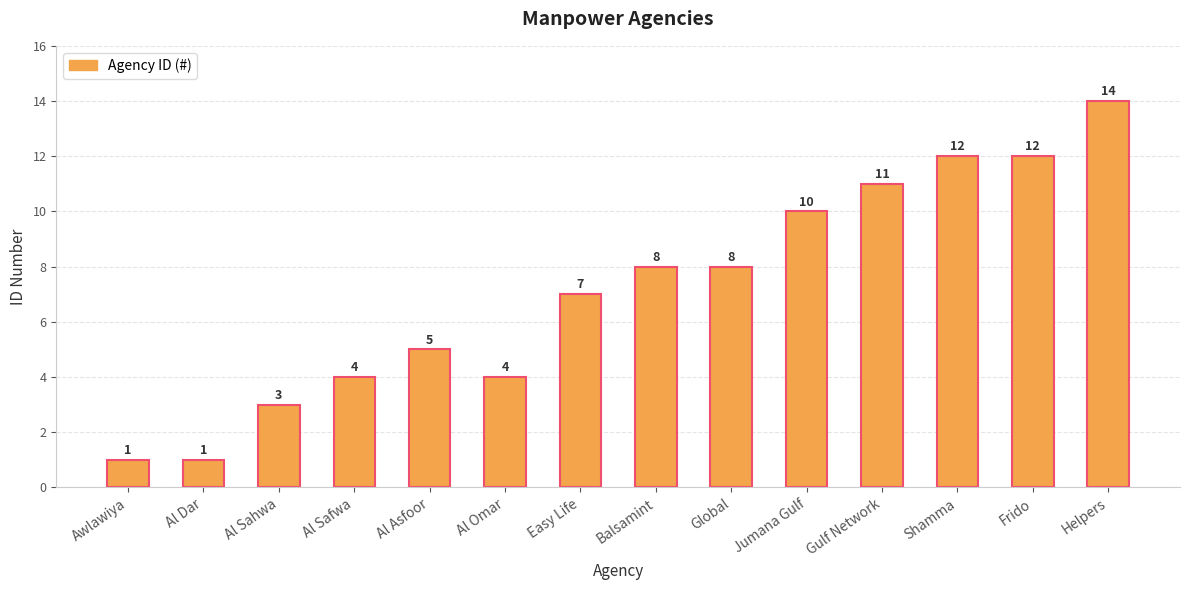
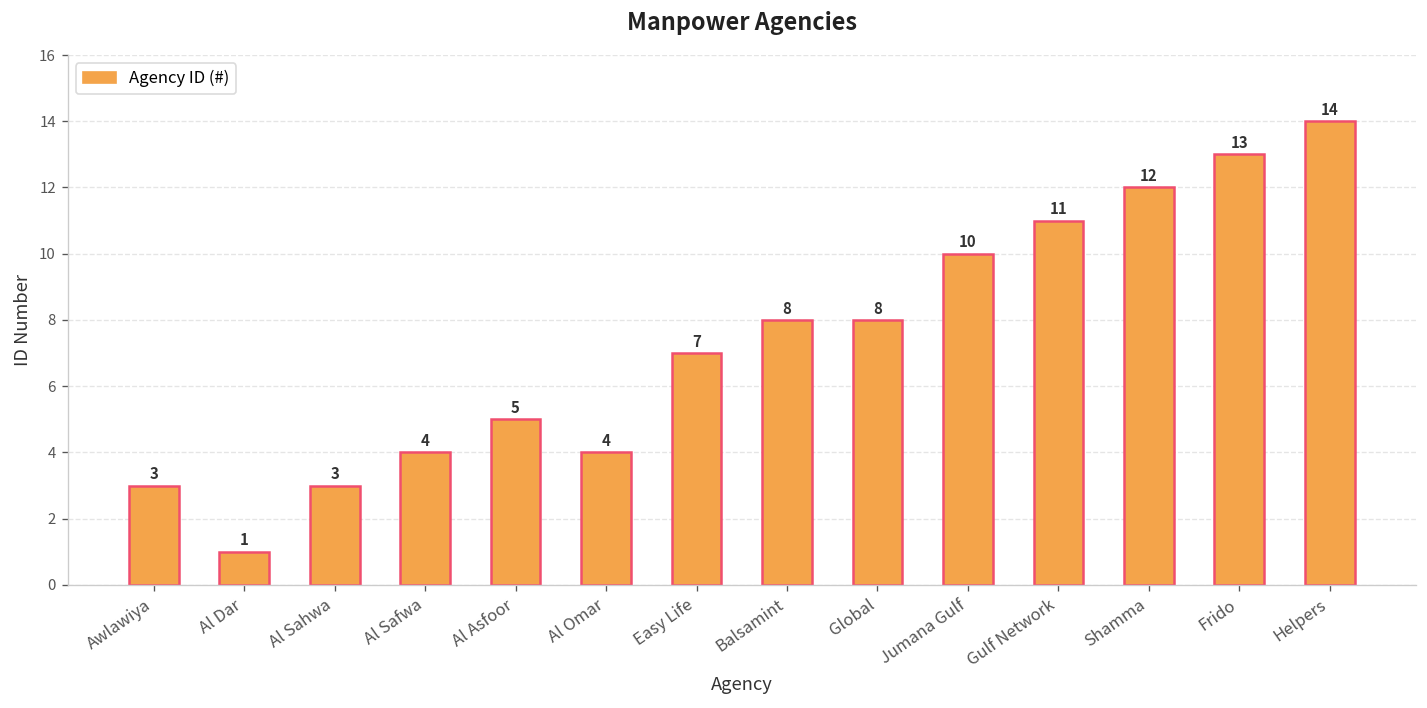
Awlawiya: 1 -> 3
Frido: 12 -> 13
